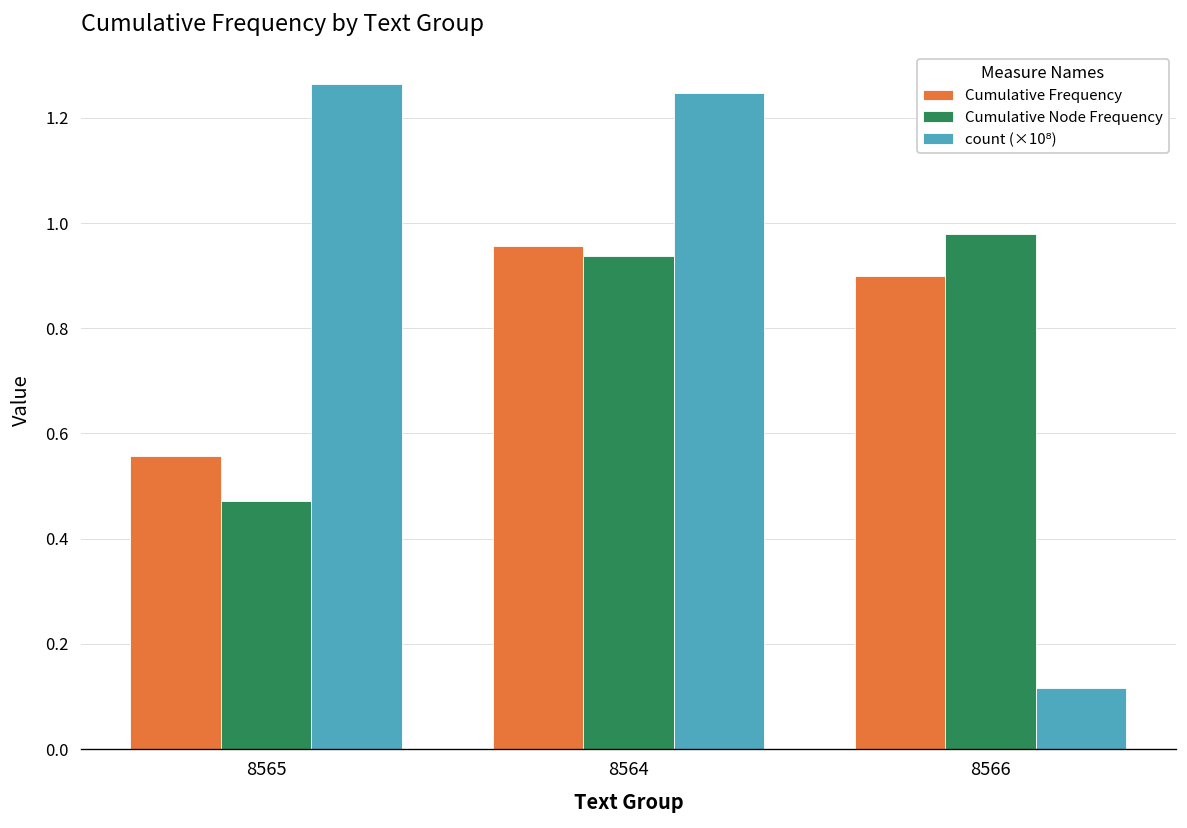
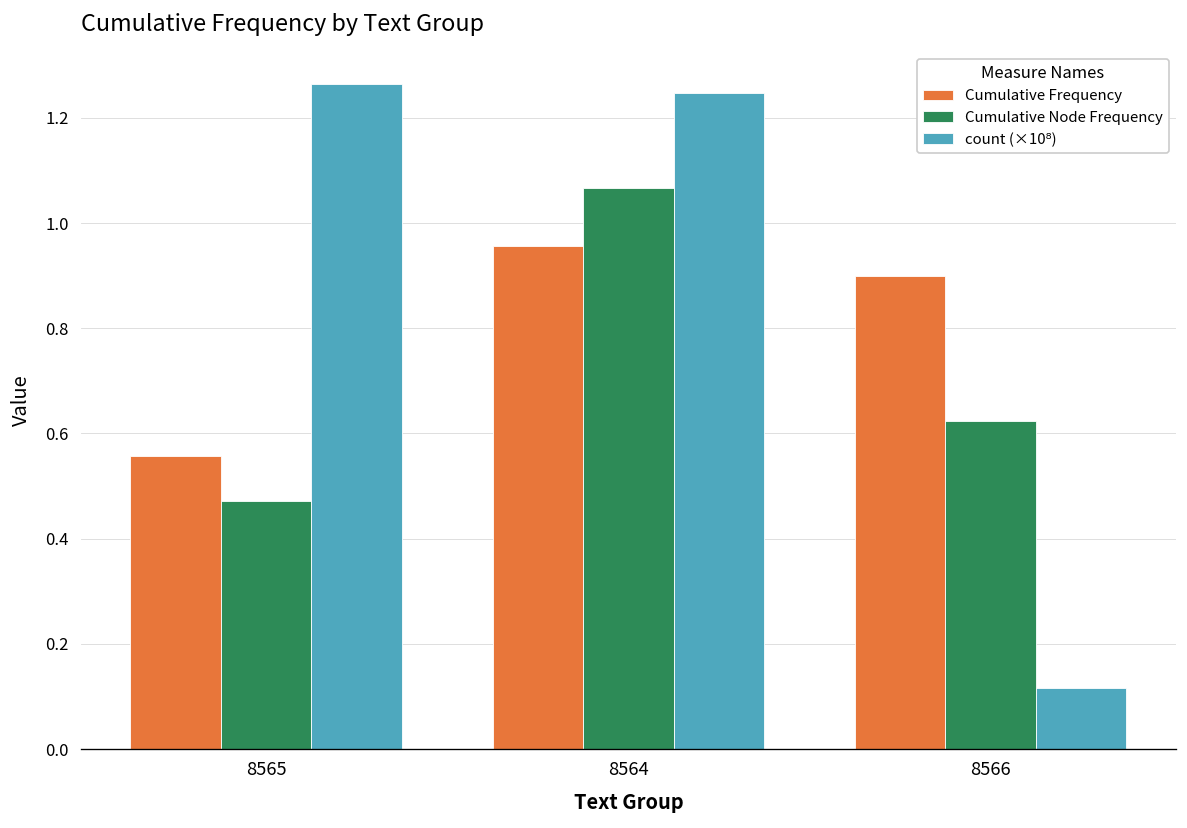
Cumulative Node Frequency, 8564: 0.94 -> 1.07
Cumulative Node Frequency, 8566: 0.98 -> 0.62
